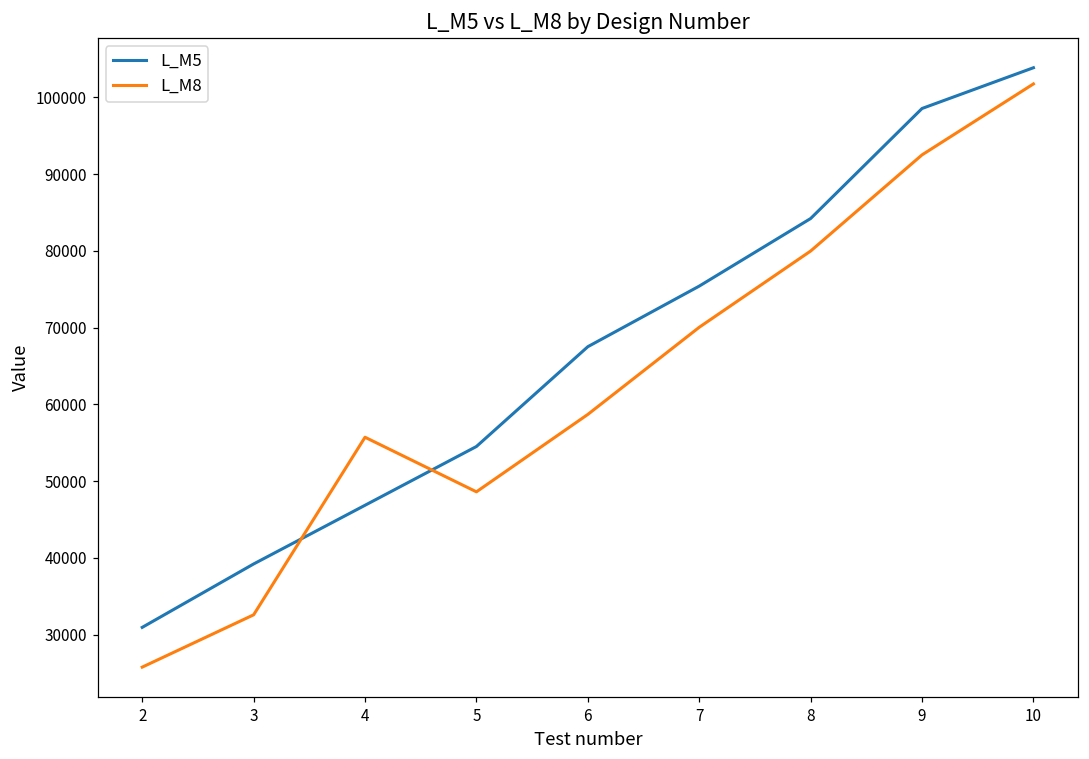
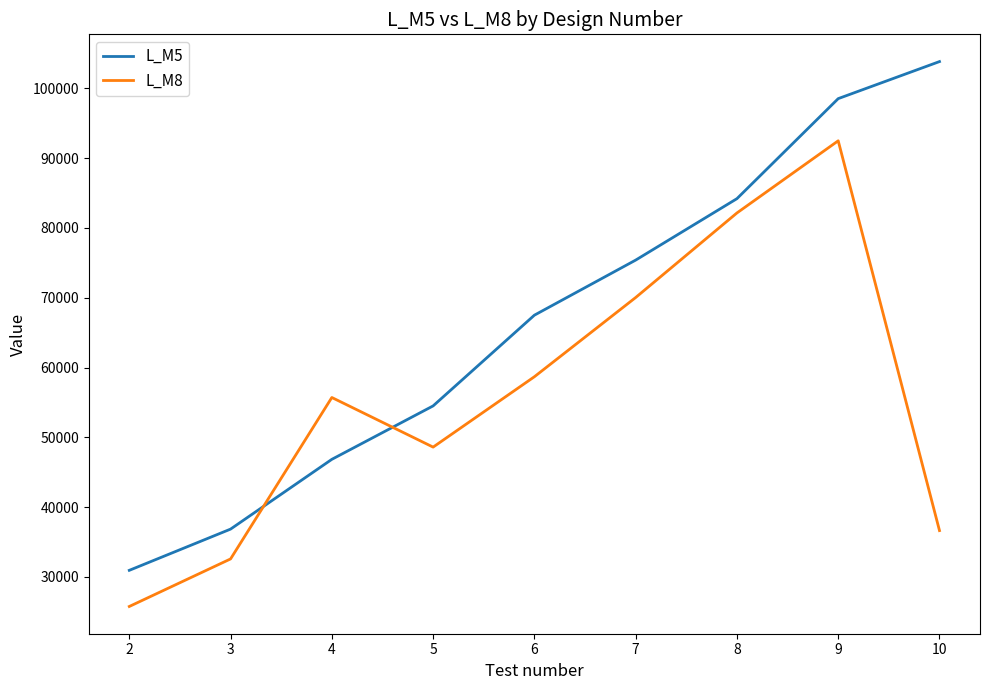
L_M5, 3: 39000 -> 37000
L_M8, 8: 80000 -> 82000
L_M8, 10: 102000 -> 37000
